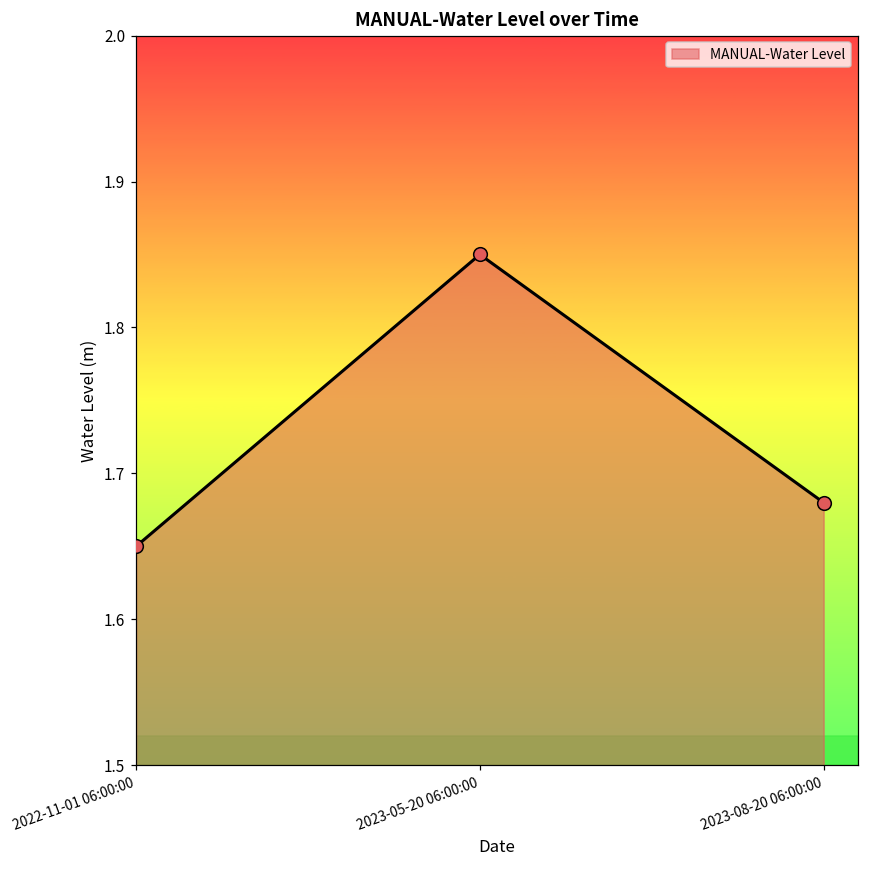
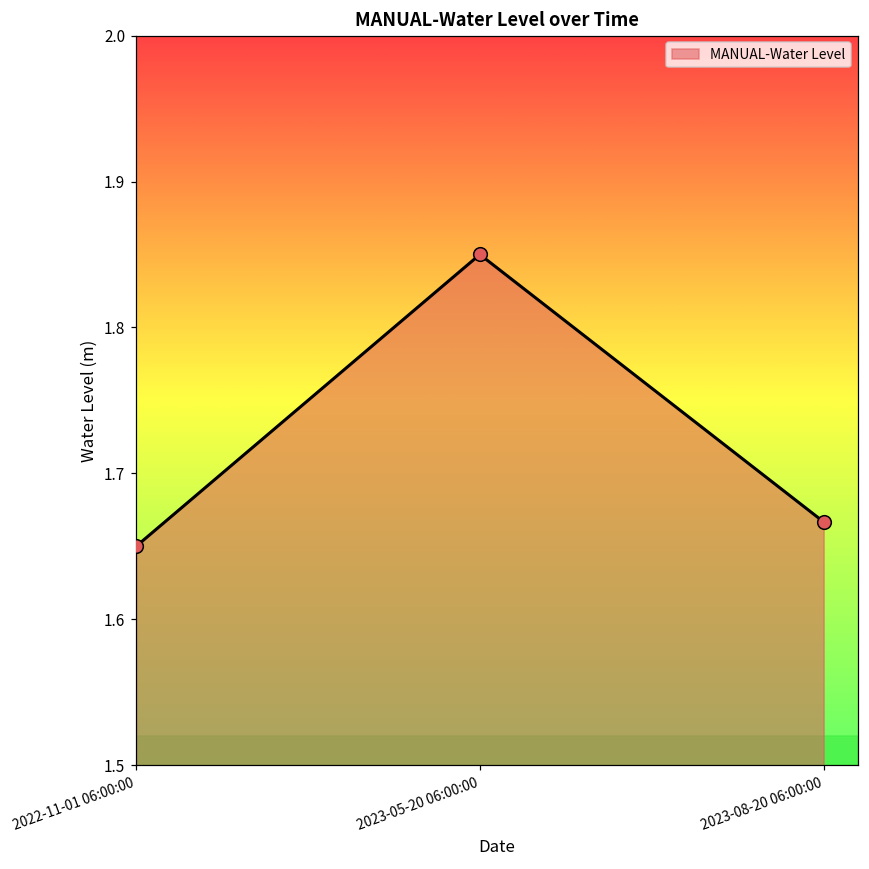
2023-08-20 06:00:00: 1.680 -> 1.667
